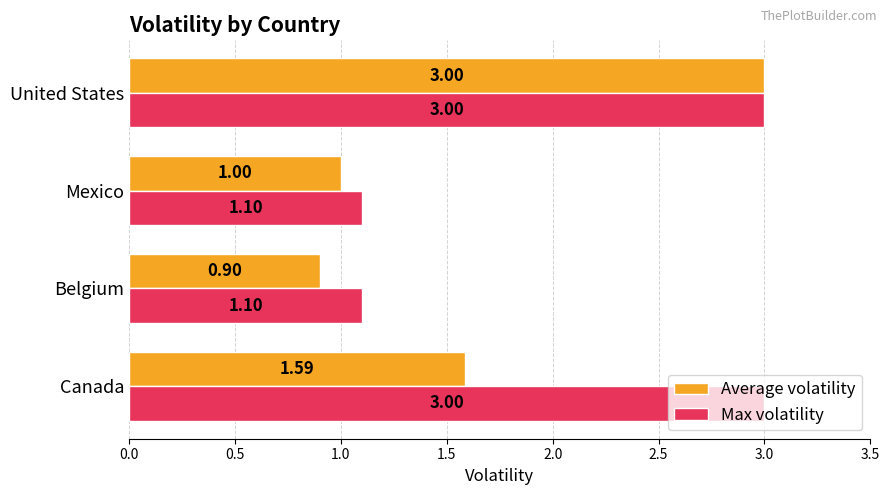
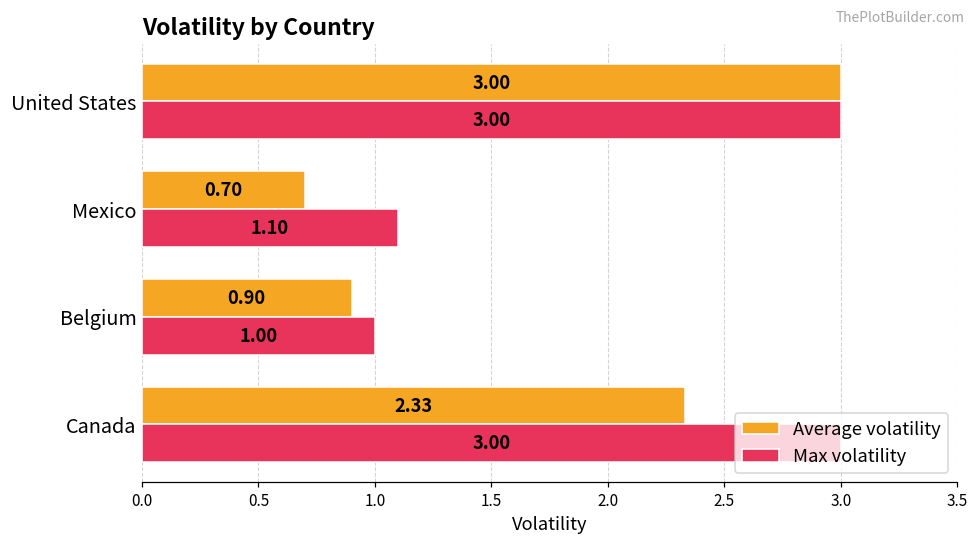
Average volatility, Mexico: 1.00 -> 0.70
Max volatility, Belgium: 1.10 -> 1.00
Average volatility, Canada: 1.59 -> 2.33
